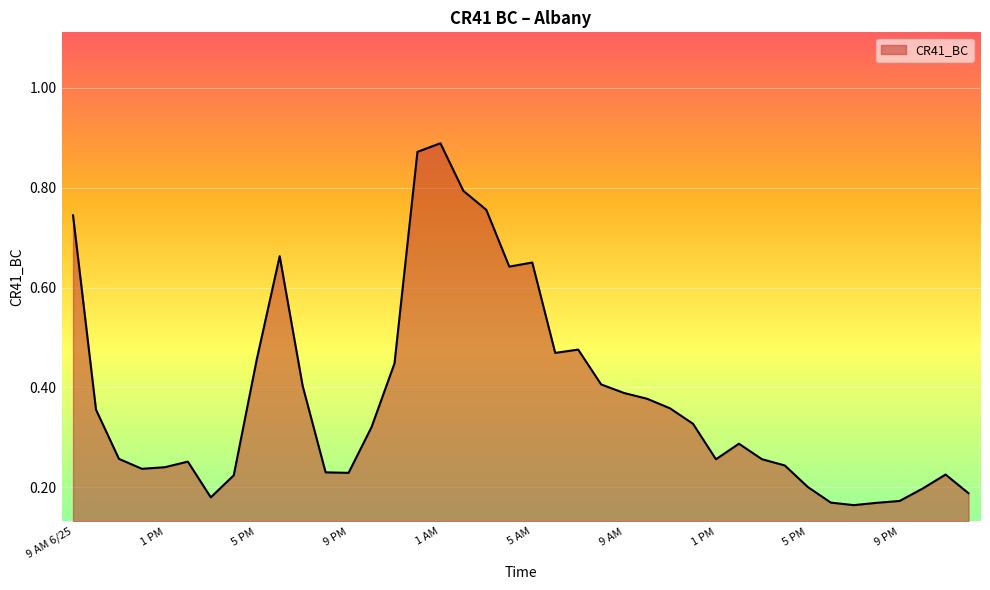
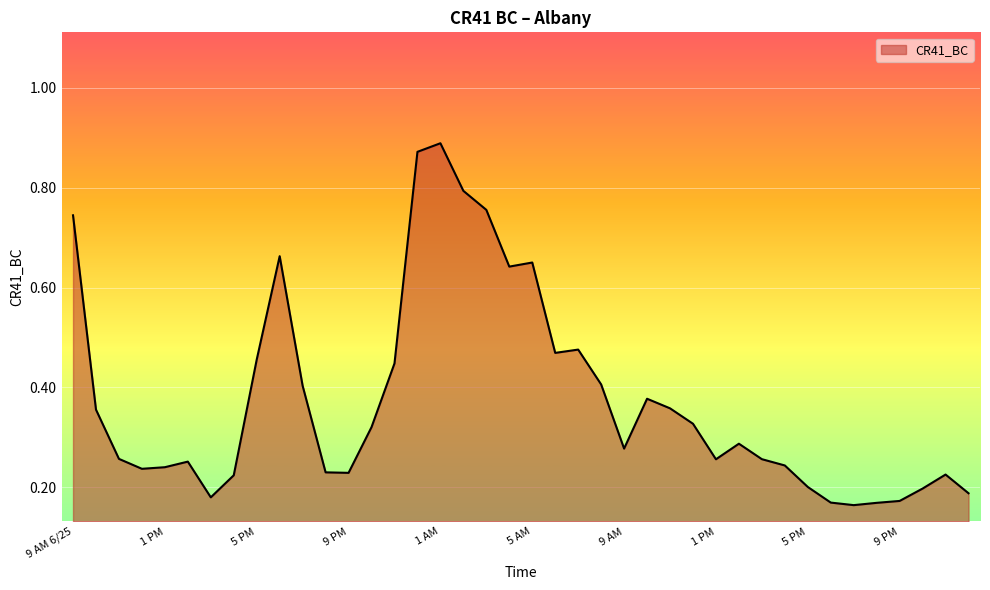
9 AM: 0.39 -> 0.28
